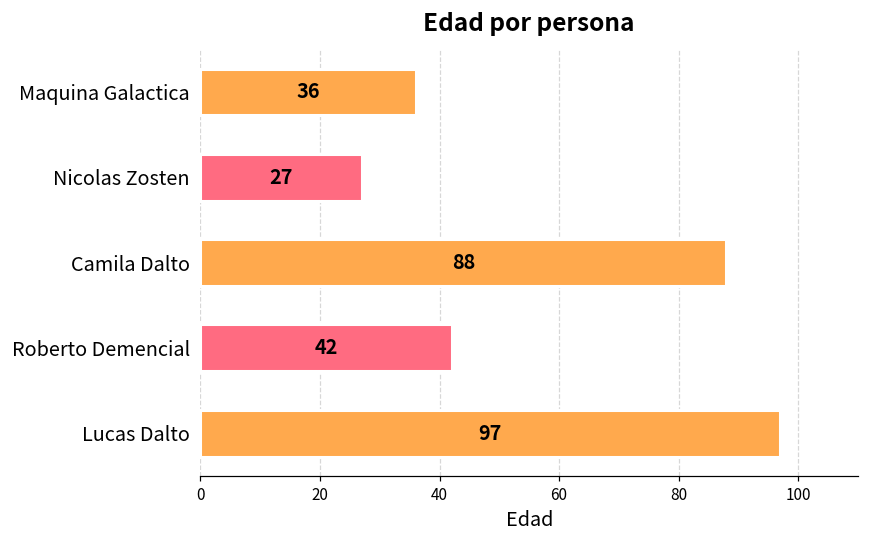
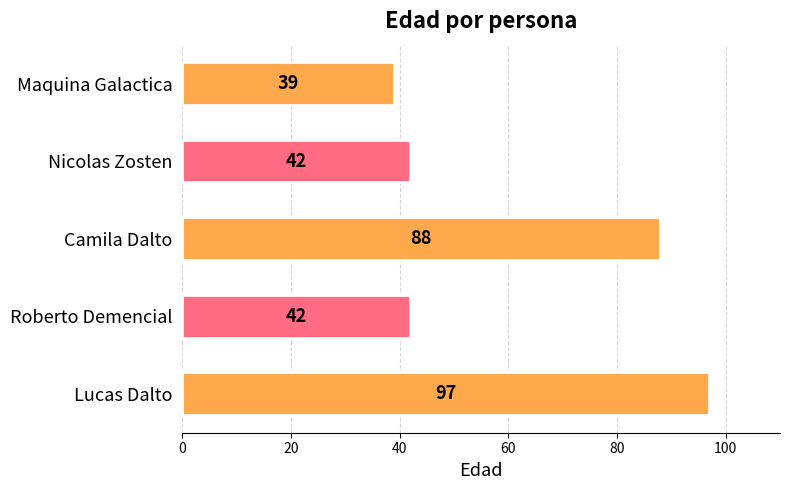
Maquina Galactica: 36 -> 39
Nicolas Zosten: 27 -> 42
